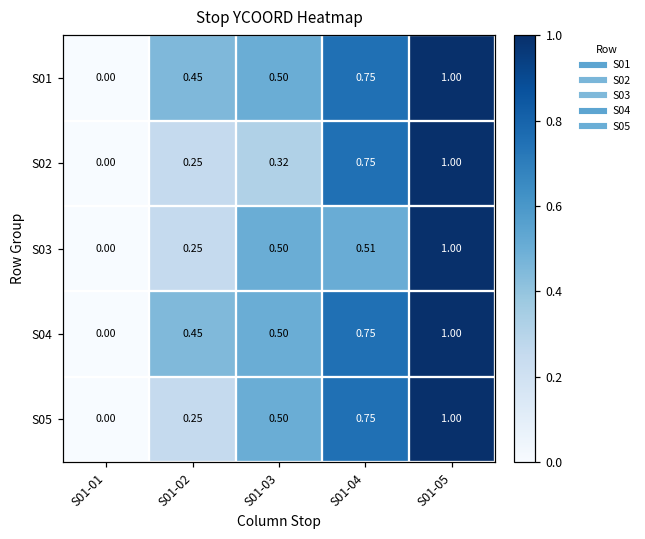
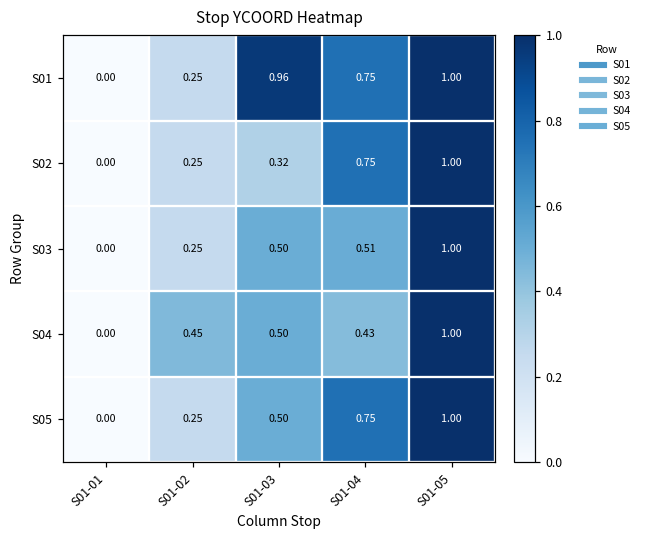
S01, S01-02: 0.45 -> 0.25
S01, S01-03: 0.50 -> 0.96
S04, S01-04: 0.75 -> 0.43
